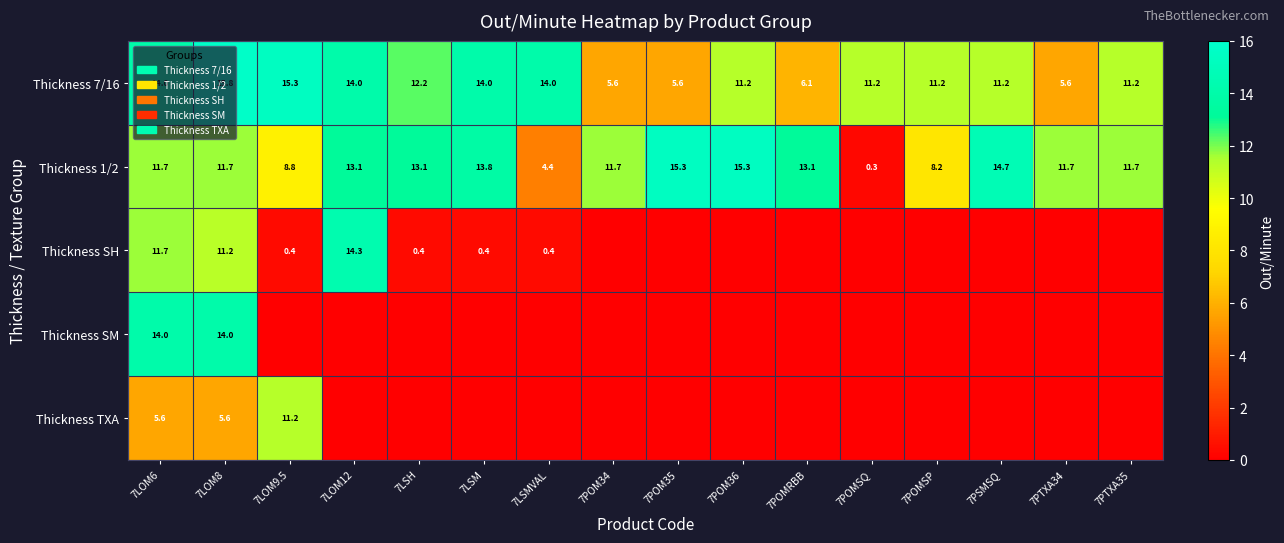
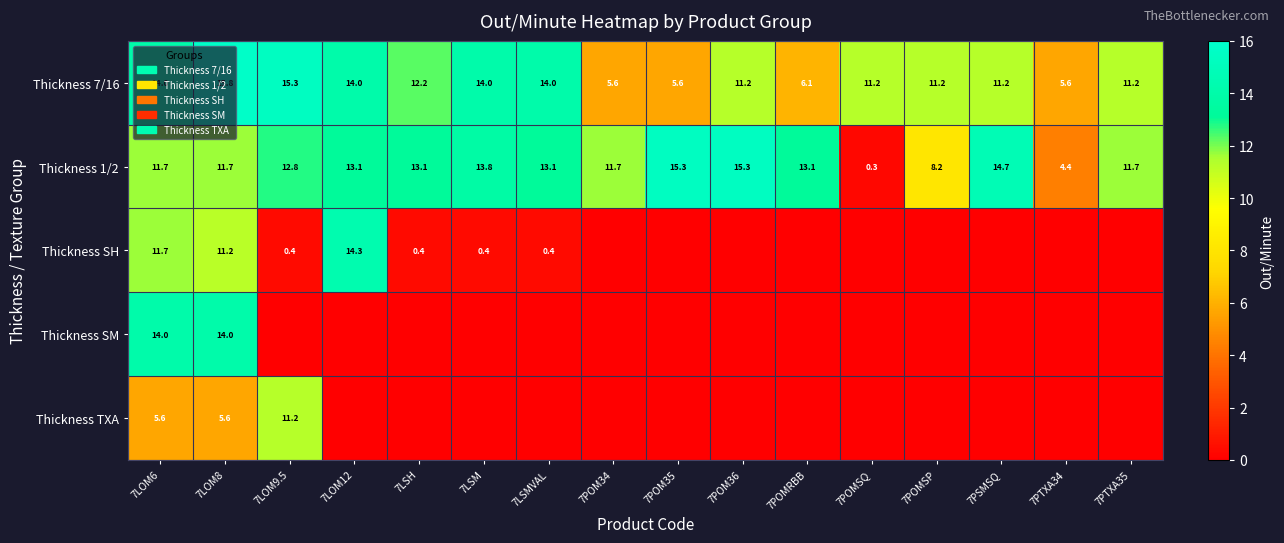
Thickness 1/2, 7LOM9.5: 8.8 -> 12.8
Thickness 1/2, 7LSMVAL: 4.4 -> 13.1
Thickness 1/2, 7PTXA34: 11.7 -> 4.4
